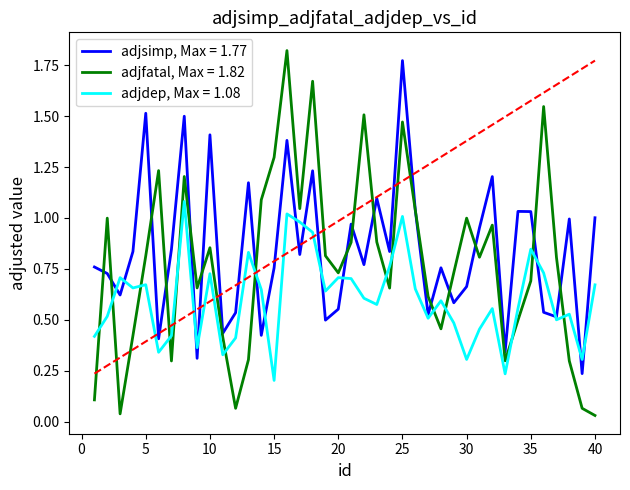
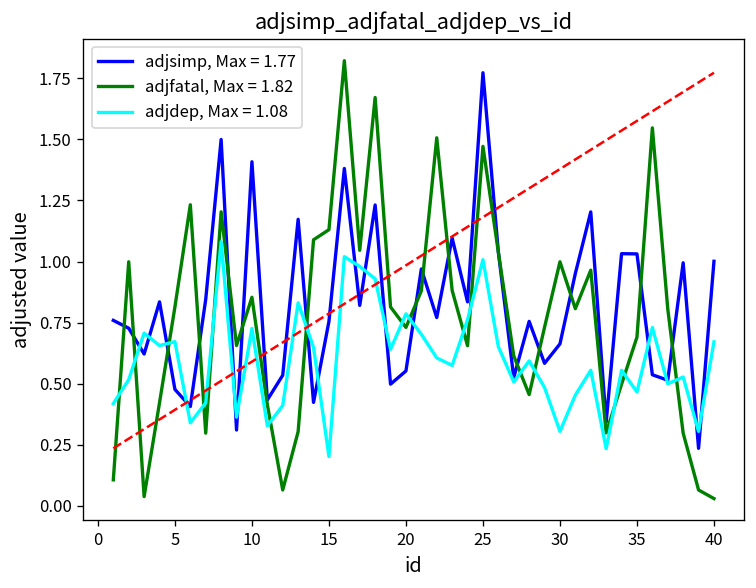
adjsimp, Max = 1.77, 5: 1.51 -> 0.48
adjfatal, Max = 1.82, 15: 1.30 -> 1.13
adjdep, Max = 1.08, 20: 0.71 -> 0.79
adjdep, Max = 1.08, 35: 0.85 -> 0.47
